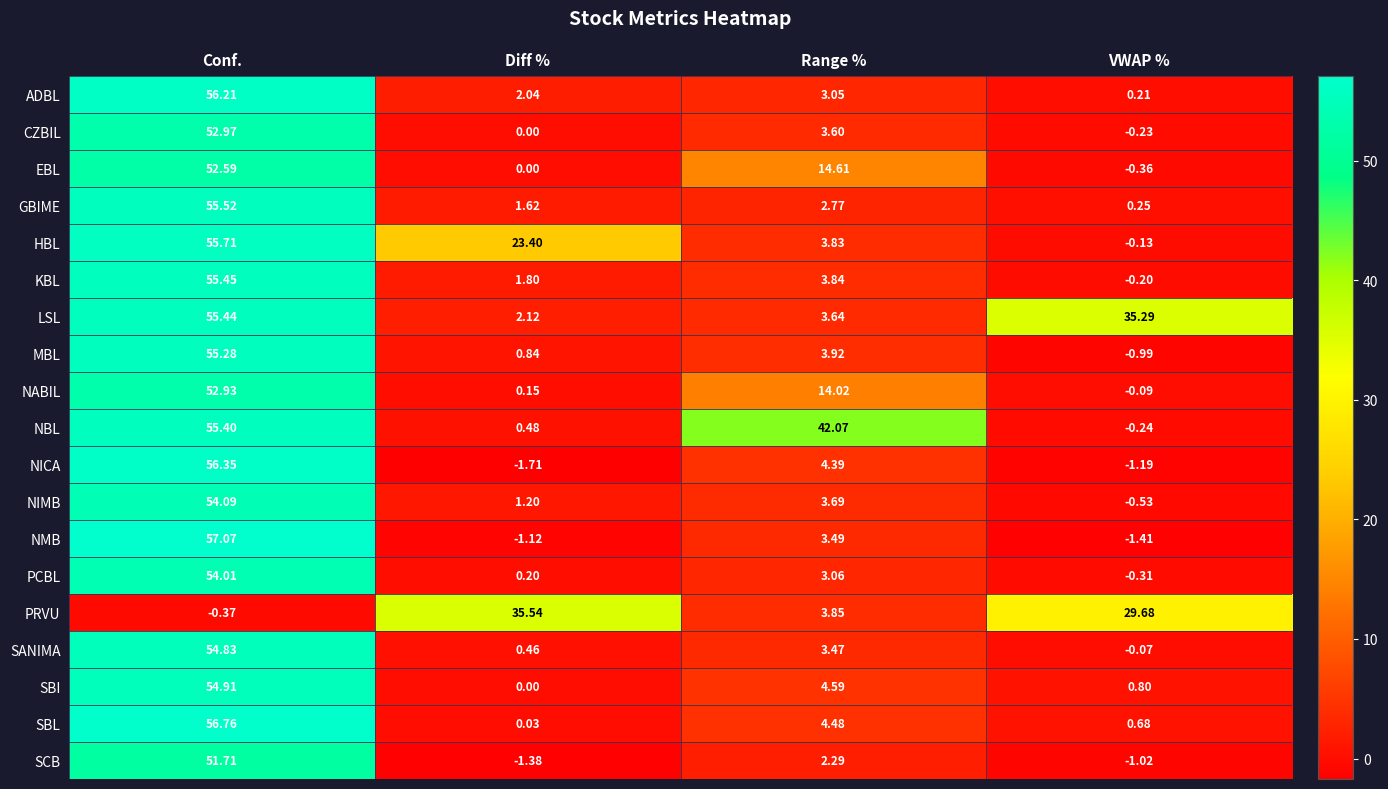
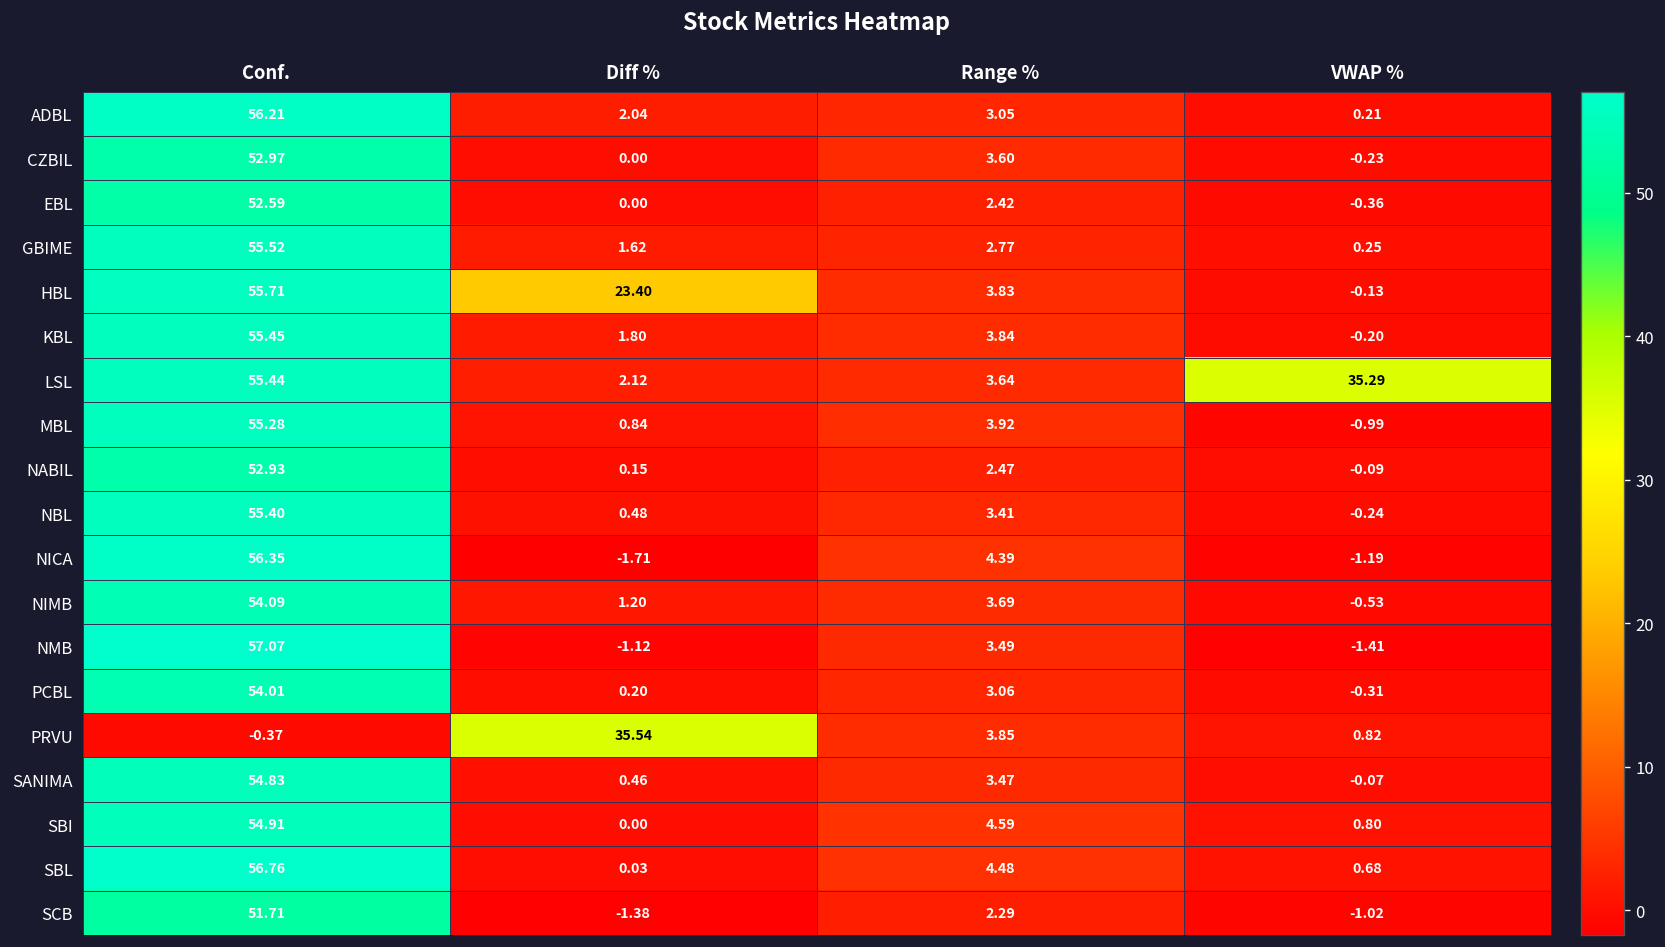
EBL, Range %: 14.61 -> 2.42
NABIL, Range %: 14.02 -> 2.47
NBL, Range %: 42.07 -> 3.41
PRVU, VWAP %: 29.68 -> 0.82
